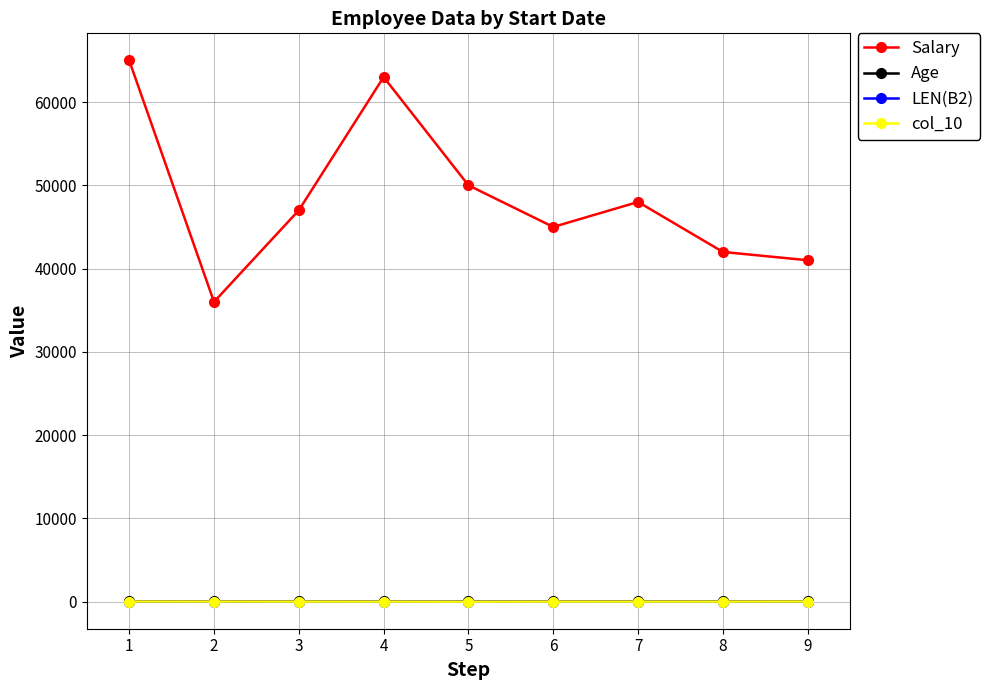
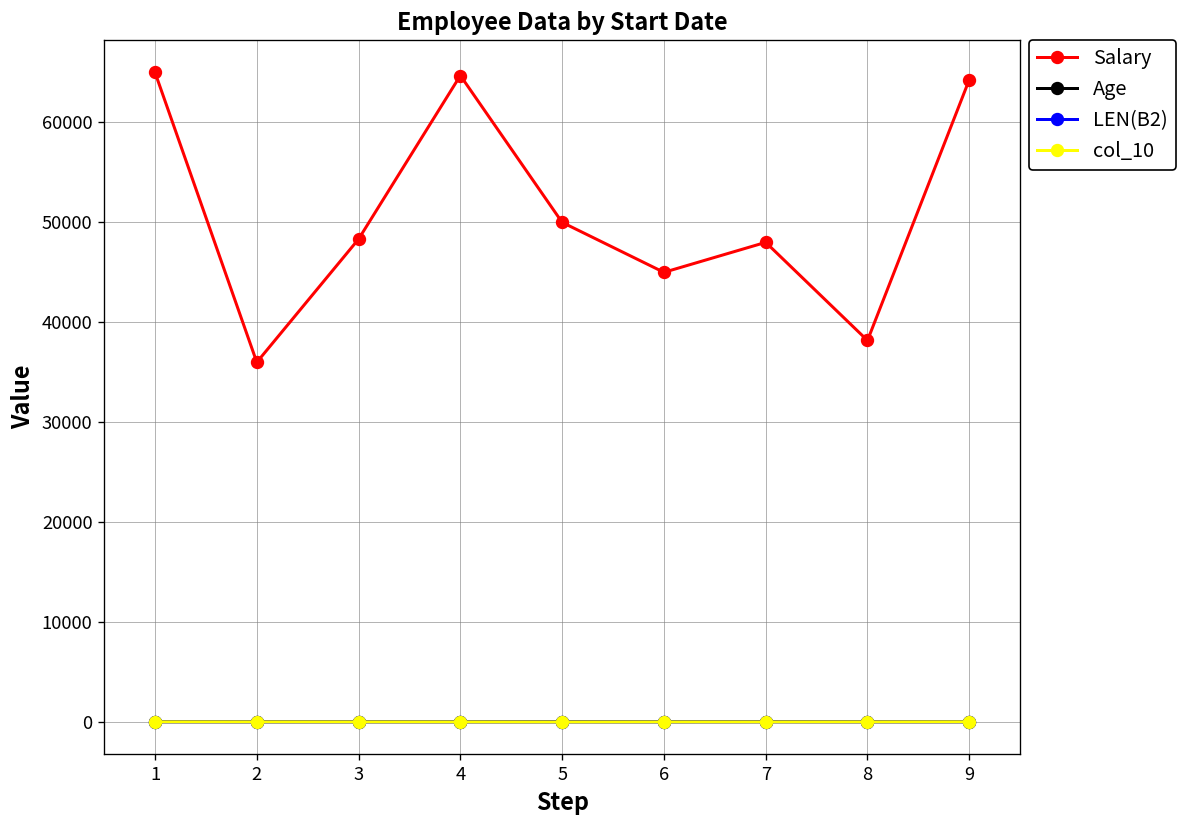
Salary, 3: 47000 -> 48000
Salary, 4: 63000 -> 65000
Salary, 8: 42000 -> 38000
Salary, 9: 41000 -> 64000
